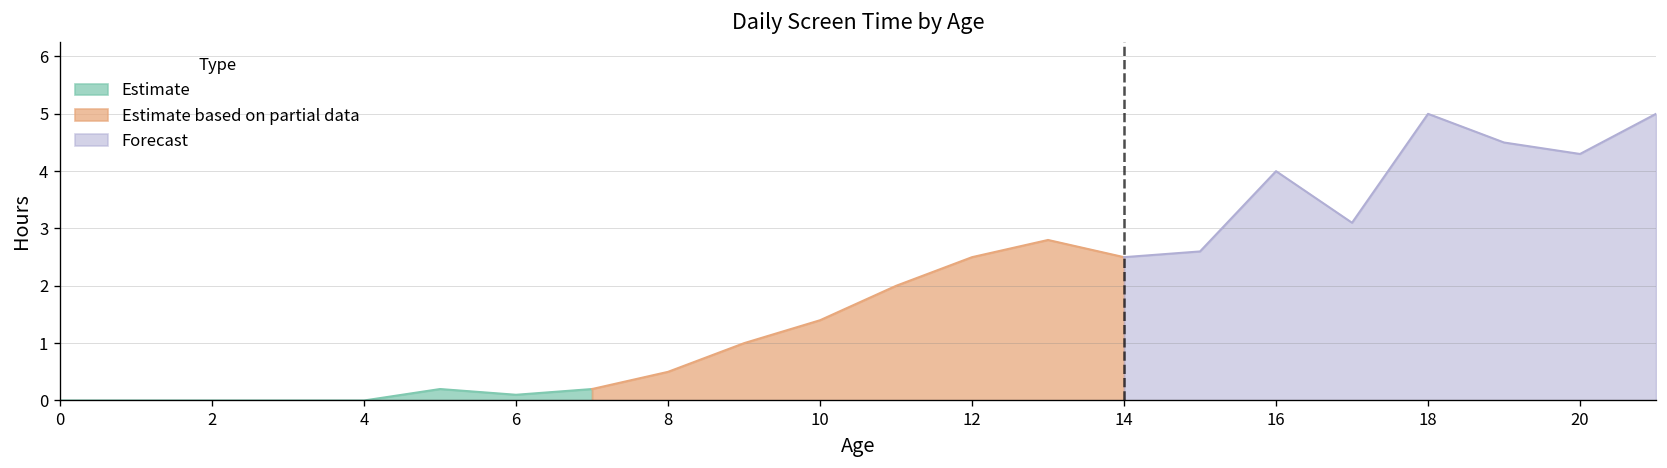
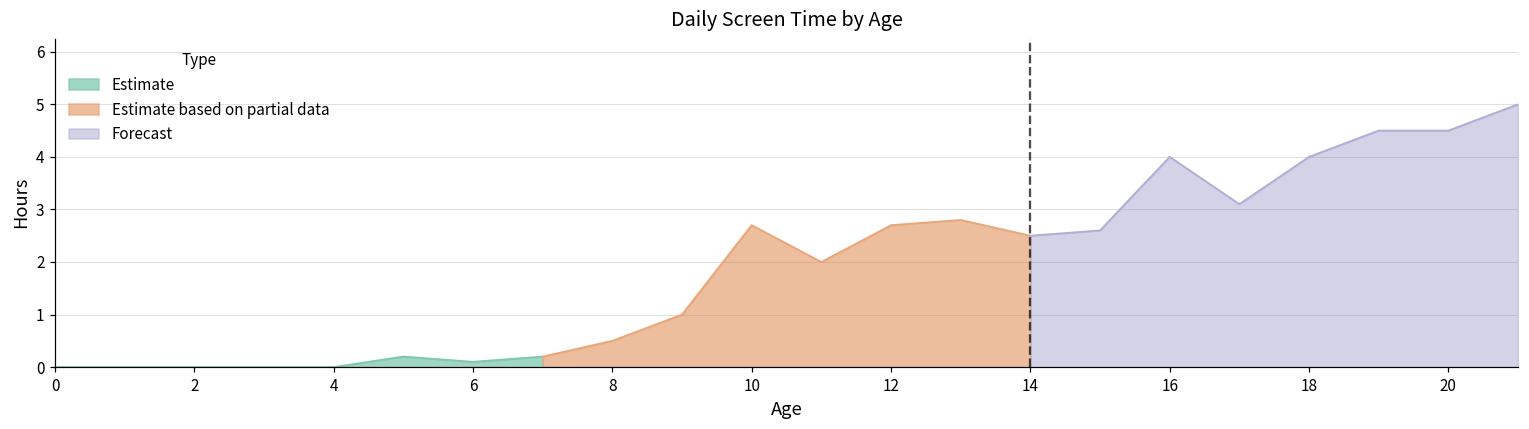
Estimate based on partial data, 10: 1.4 -> 2.7
Estimate based on partial data, 12: 2.5 -> 2.7
Forecast, 18: 5 -> 4
Forecast, 20: 4.3 -> 4.5
